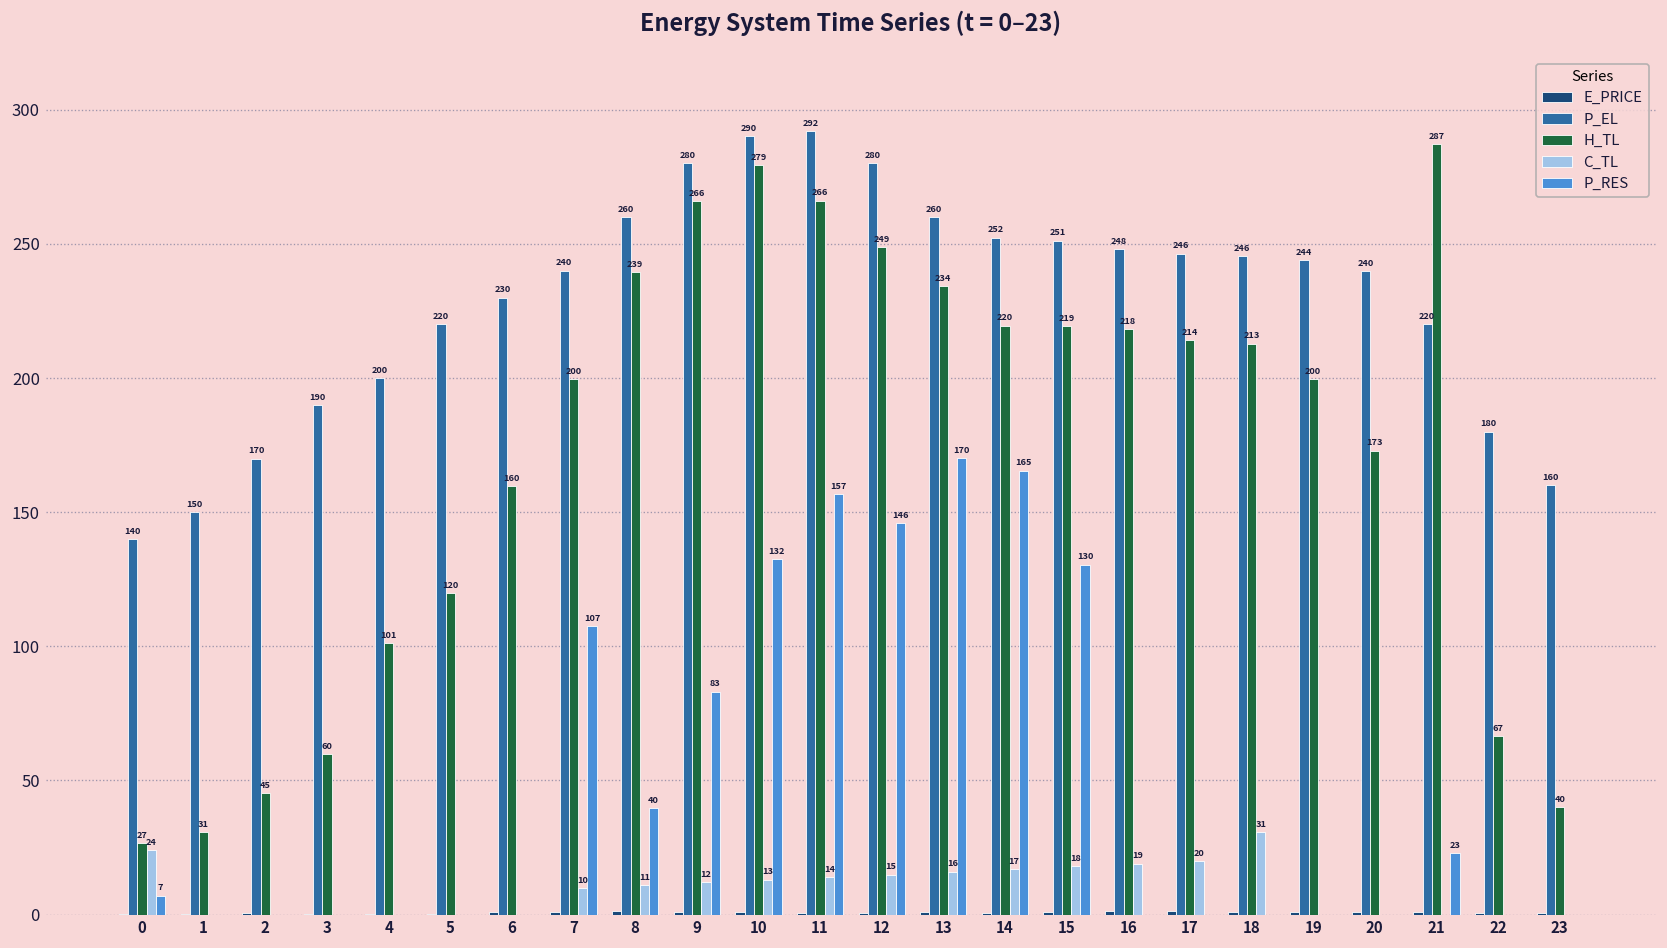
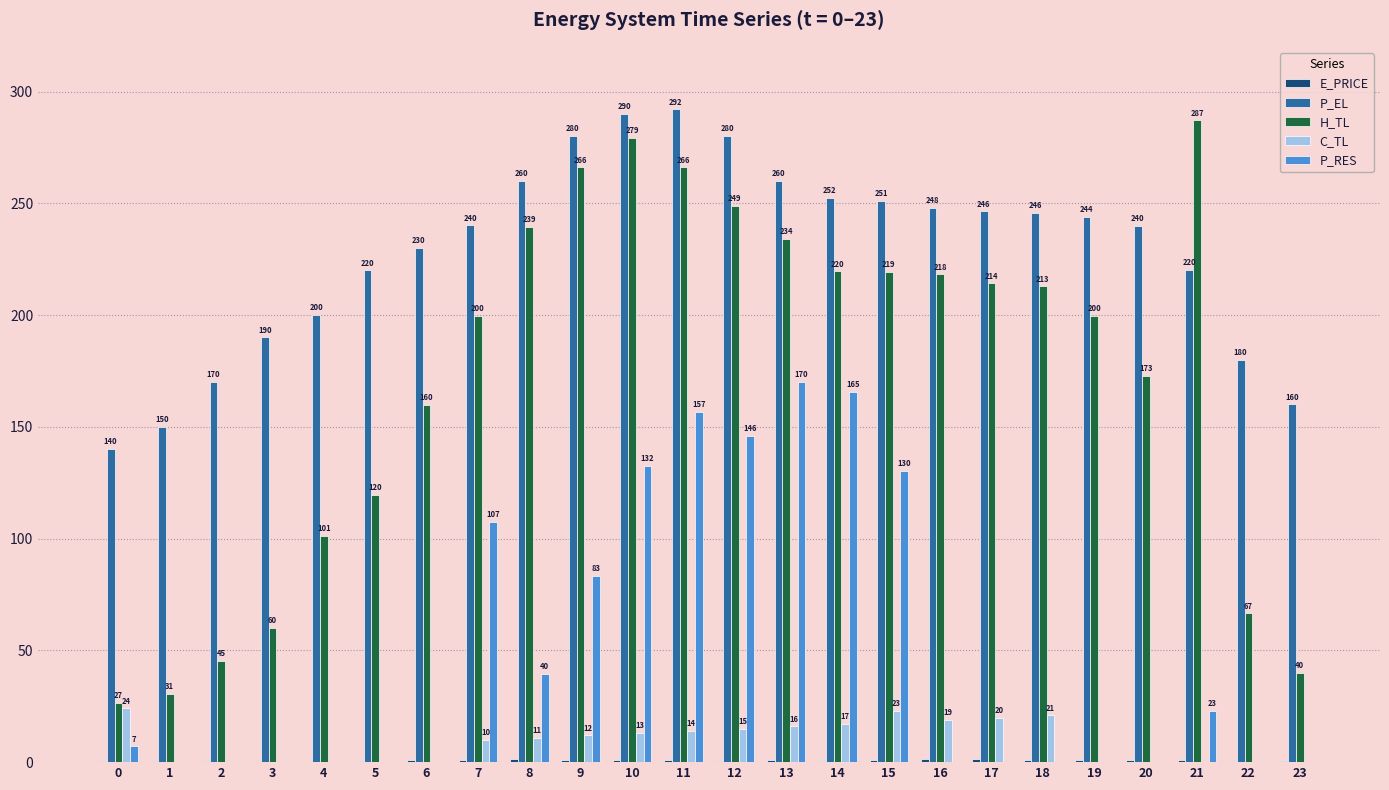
C_TL, 15: 18 -> 23
C_TL, 18: 31 -> 21
